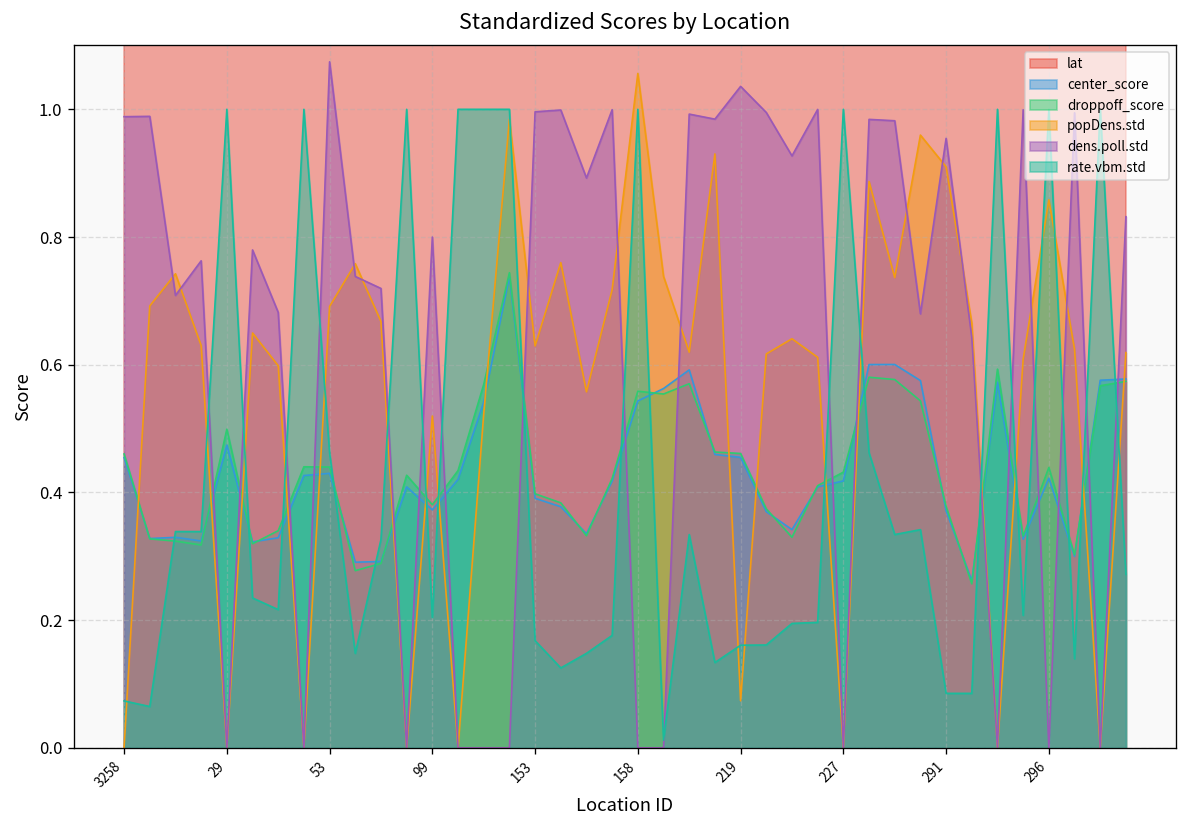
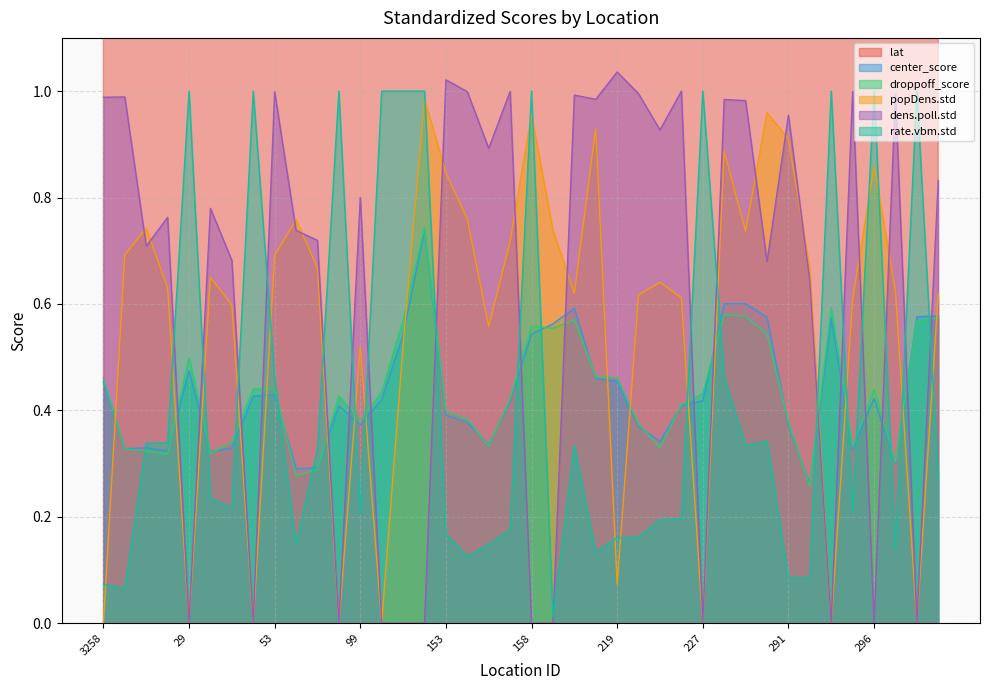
dens.poll.std, 53: 1.07 -> 1.00
popDens.std, 153: 0.63 -> 0.85
dens.poll.std, 153: 1.00 -> 1.02
popDens.std, 158: 1.06 -> 0.96
